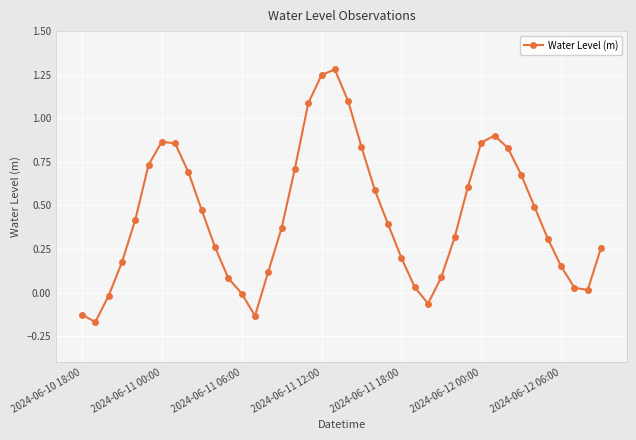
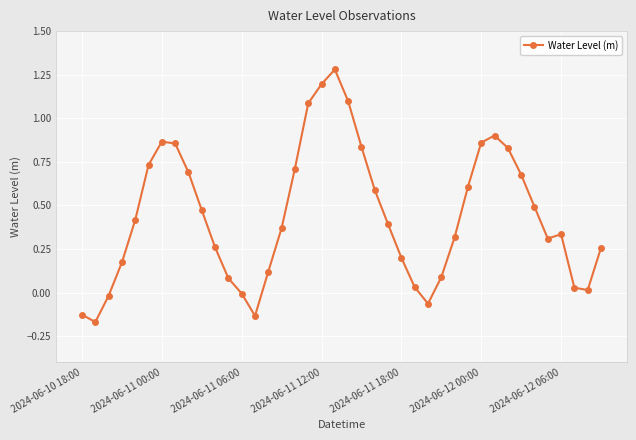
2024-06-11 12:00: 1.25 -> 1.20
2024-06-12 06:00: 0.15 -> 0.33
